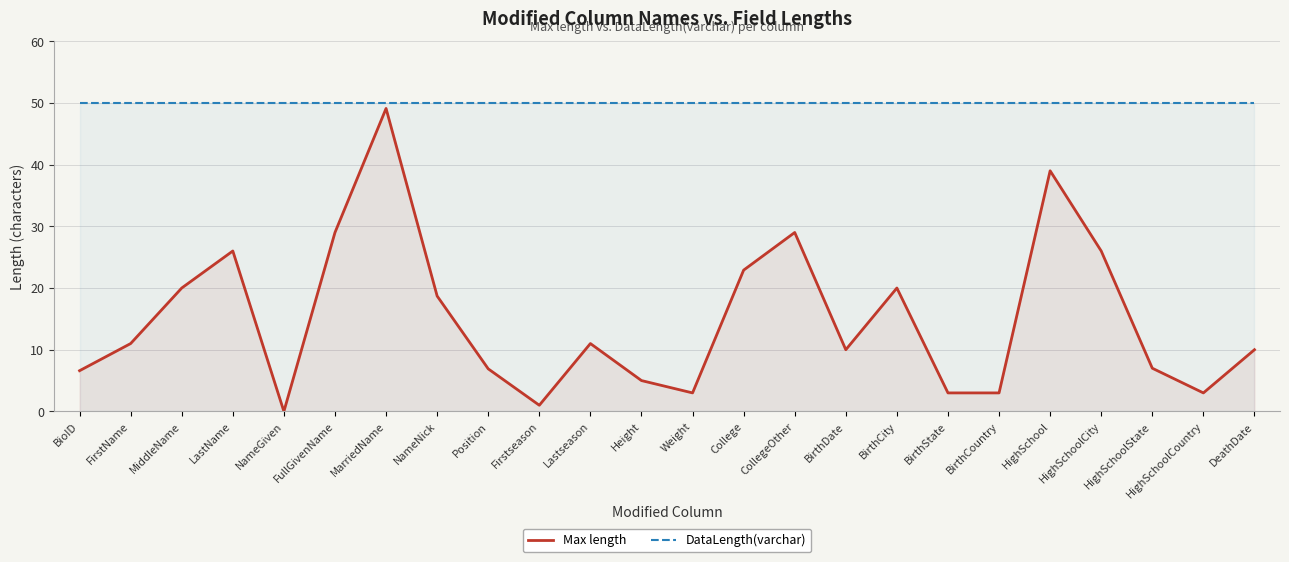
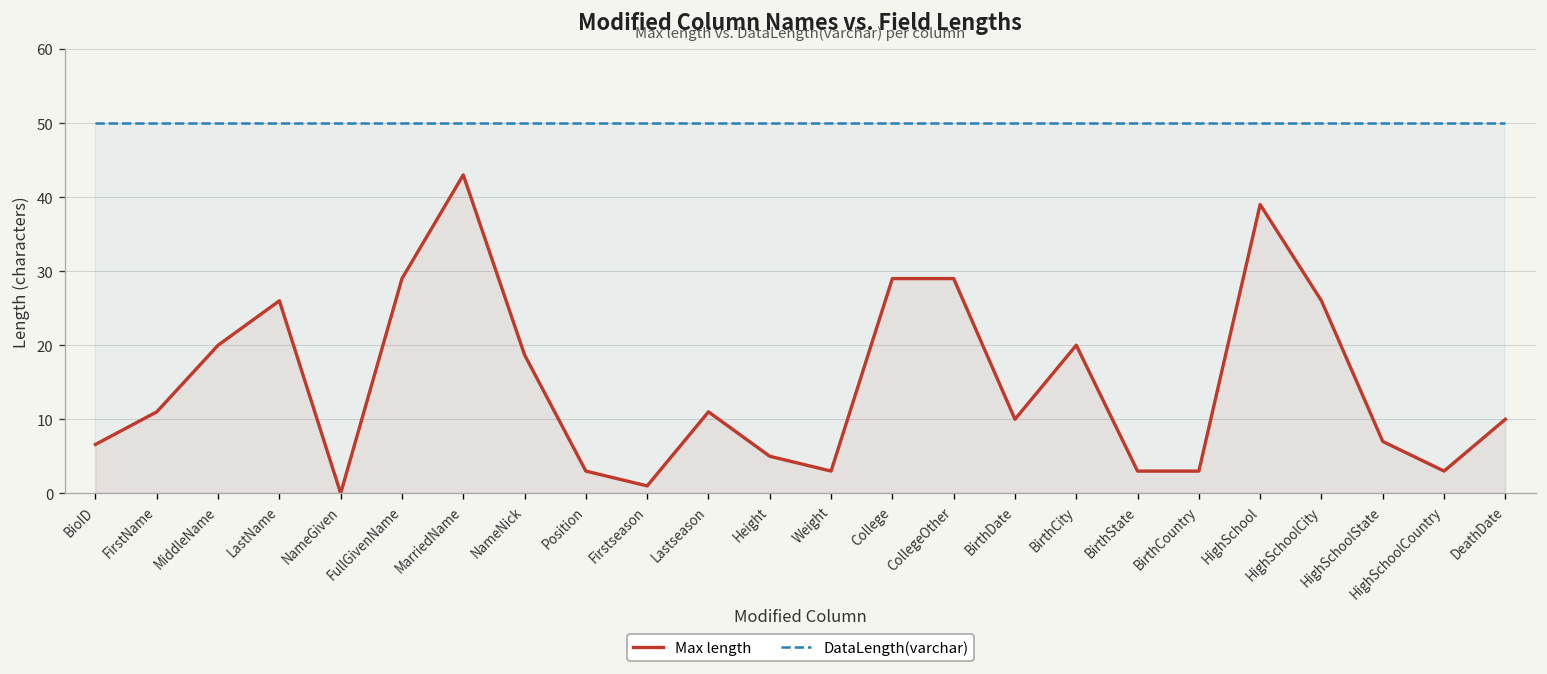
Max length, MarriedName: 49 -> 43
Max length, Position: 7 -> 3
Max length, College: 23 -> 29
